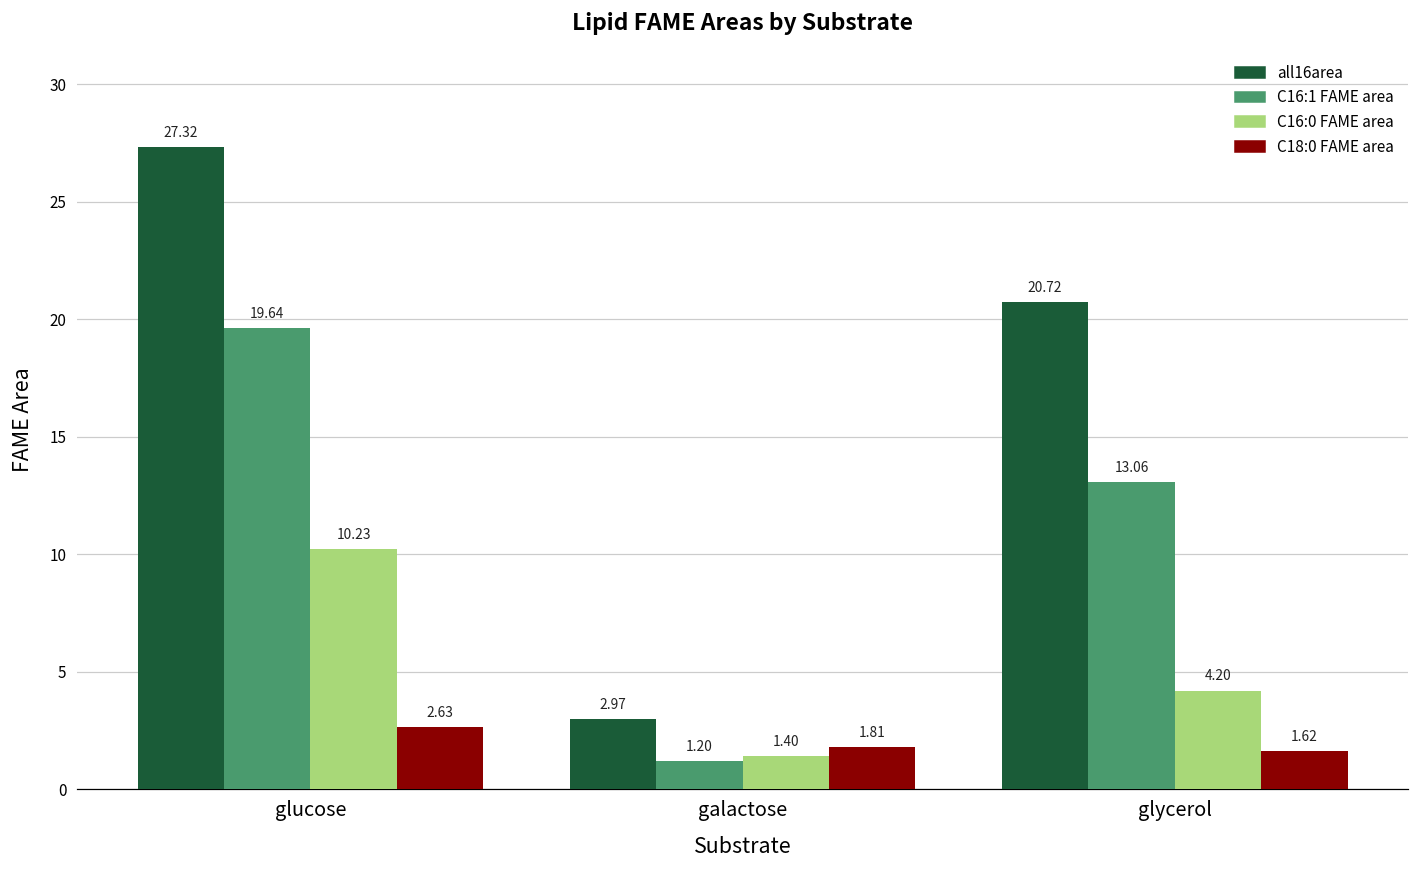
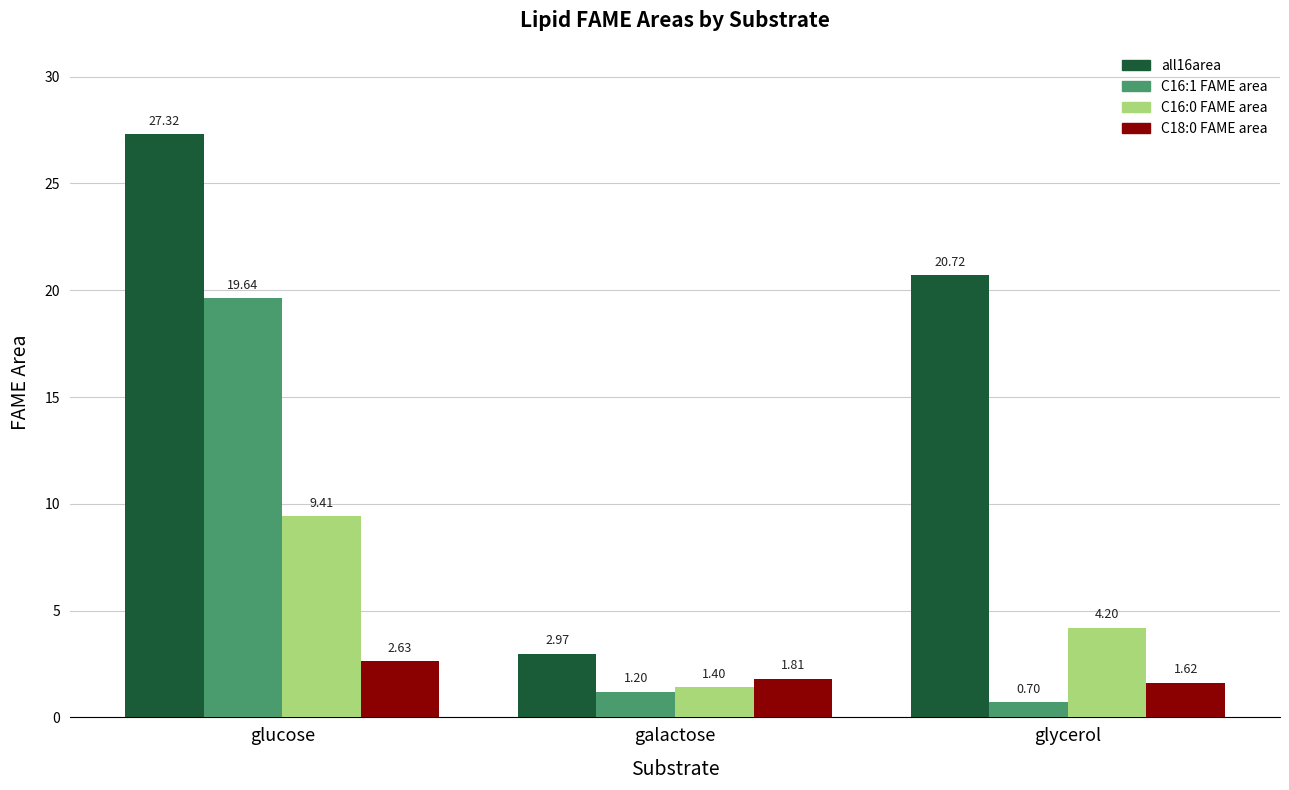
C16:0 FAME area, glucose: 10.23 -> 9.41
C16:1 FAME area, glycerol: 13.06 -> 0.70
